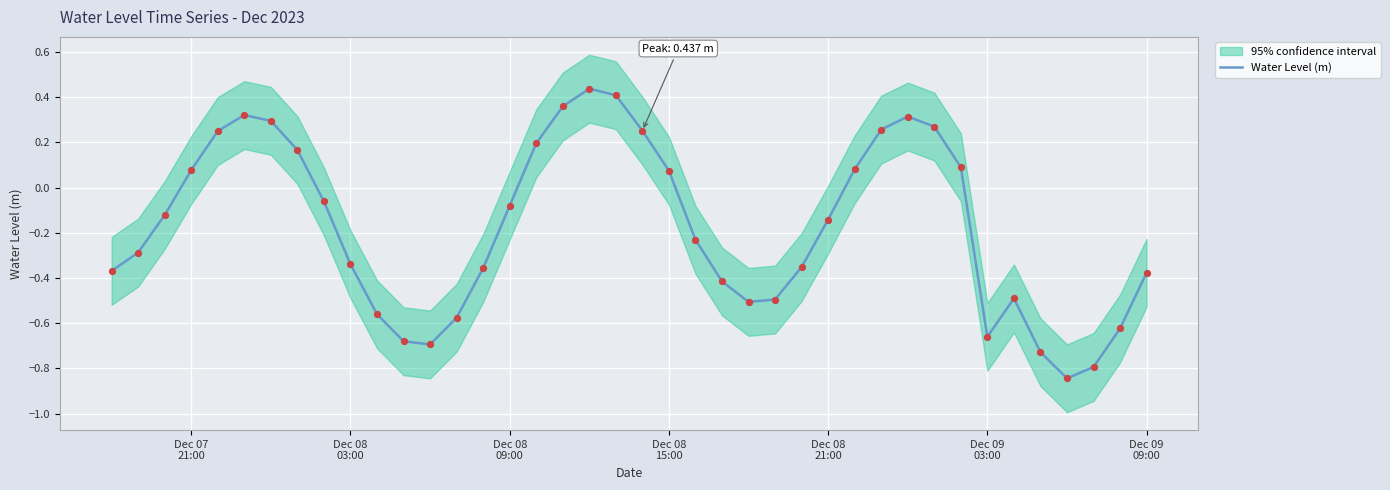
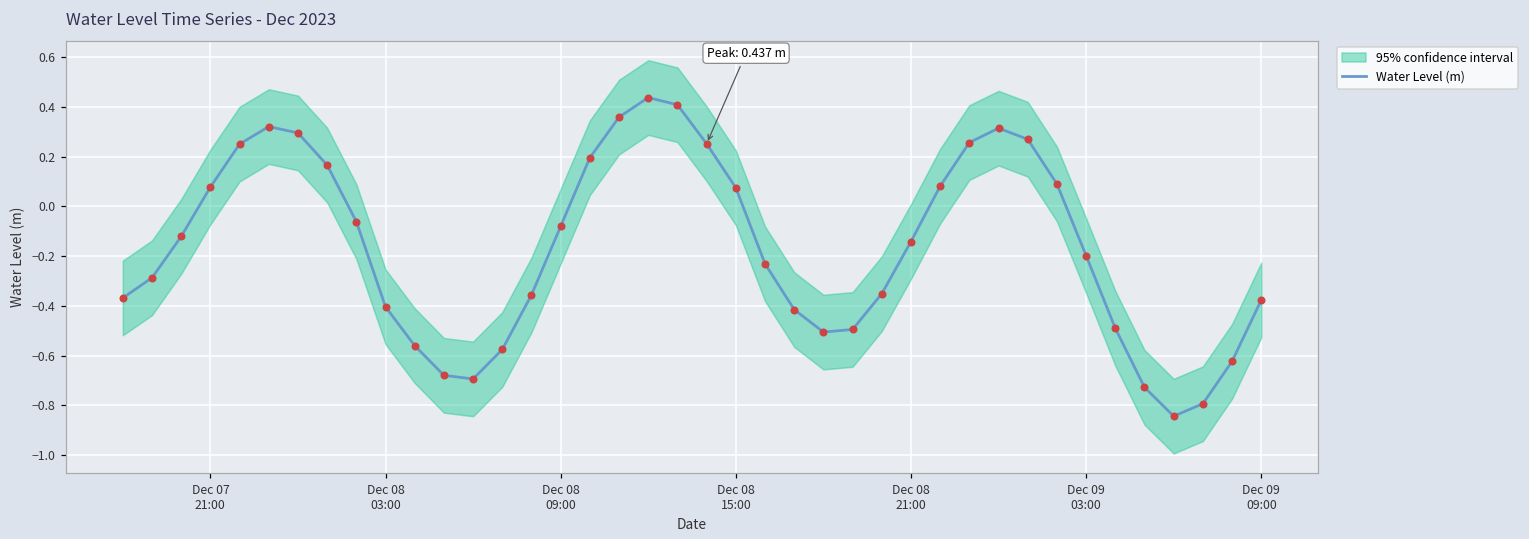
Water Level (m), Dec 08 03:00: -0.34 -> -0.40
Water Level (m), Dec 09 03:00: -0.66 -> -0.20
